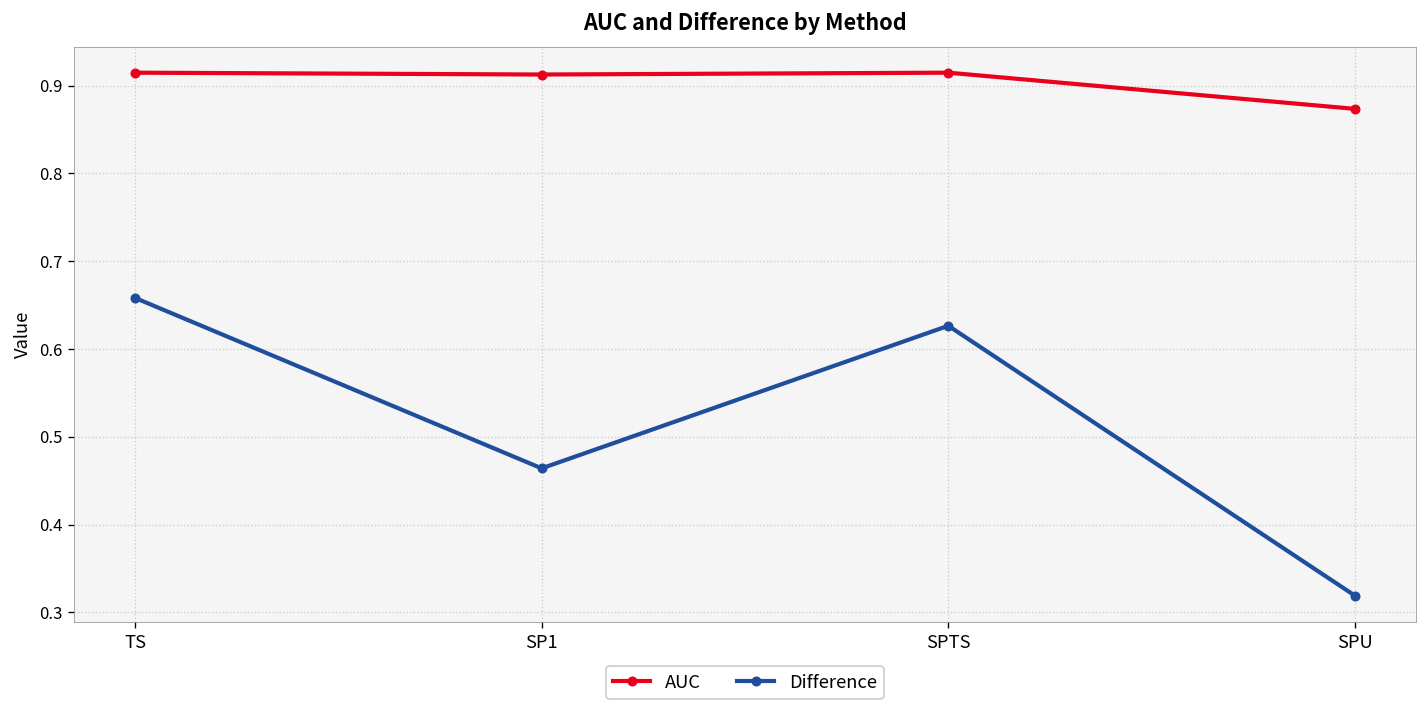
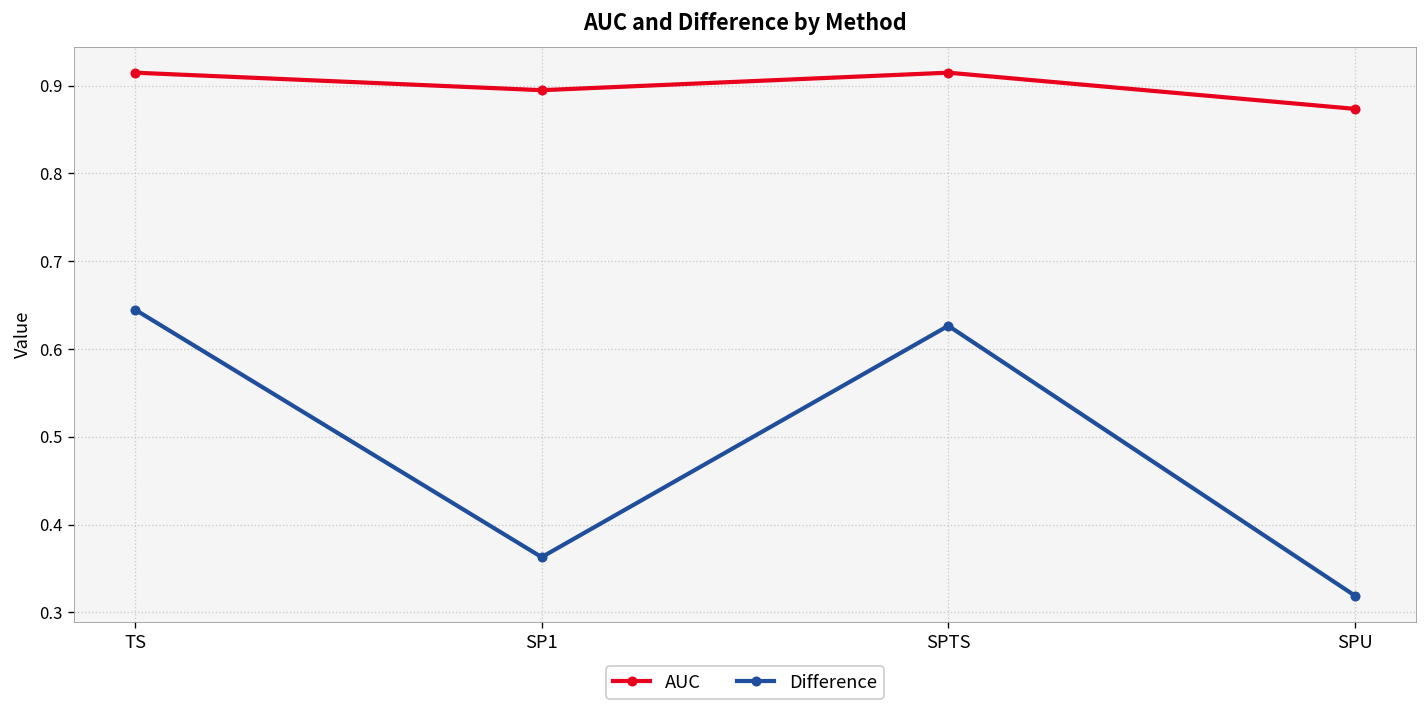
Difference, TS: 0.66 -> 0.64
AUC, SP1: 0.91 -> 0.89
Difference, SP1: 0.46 -> 0.36
